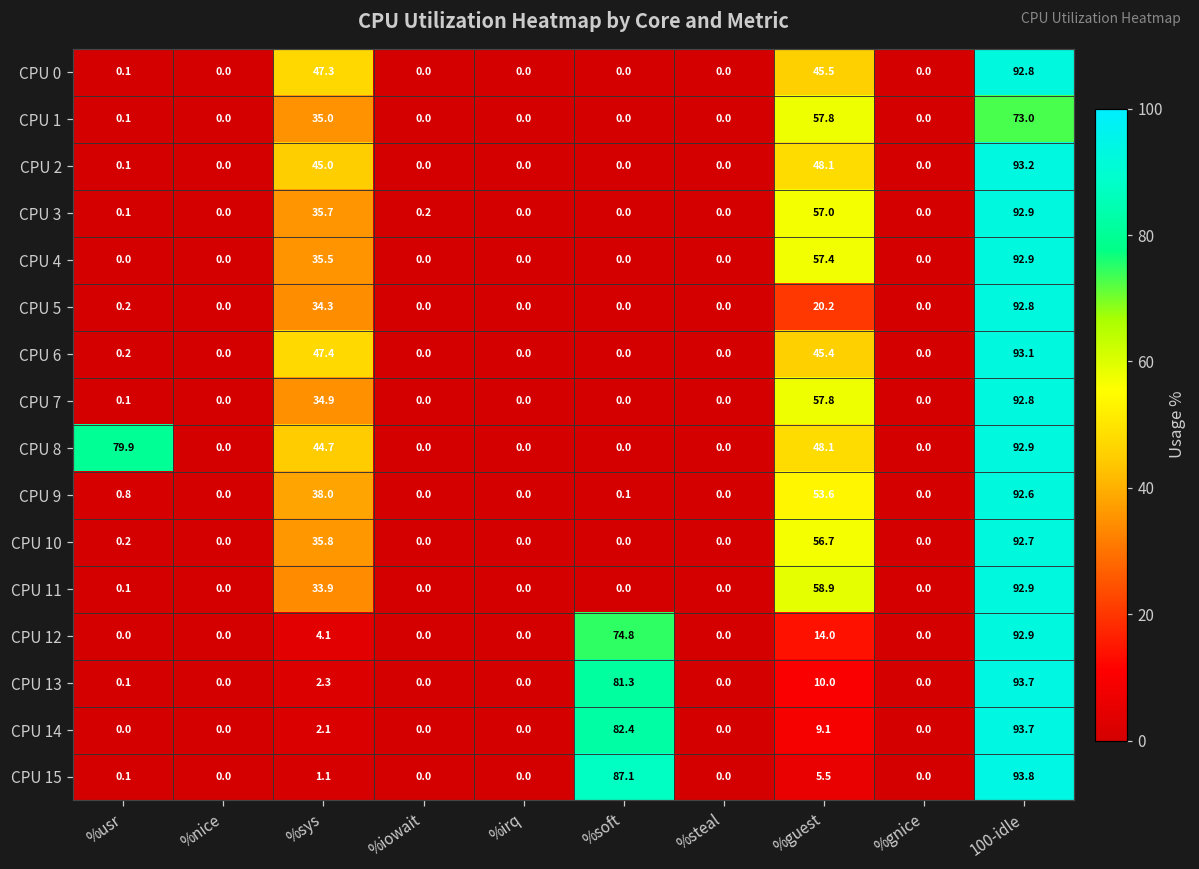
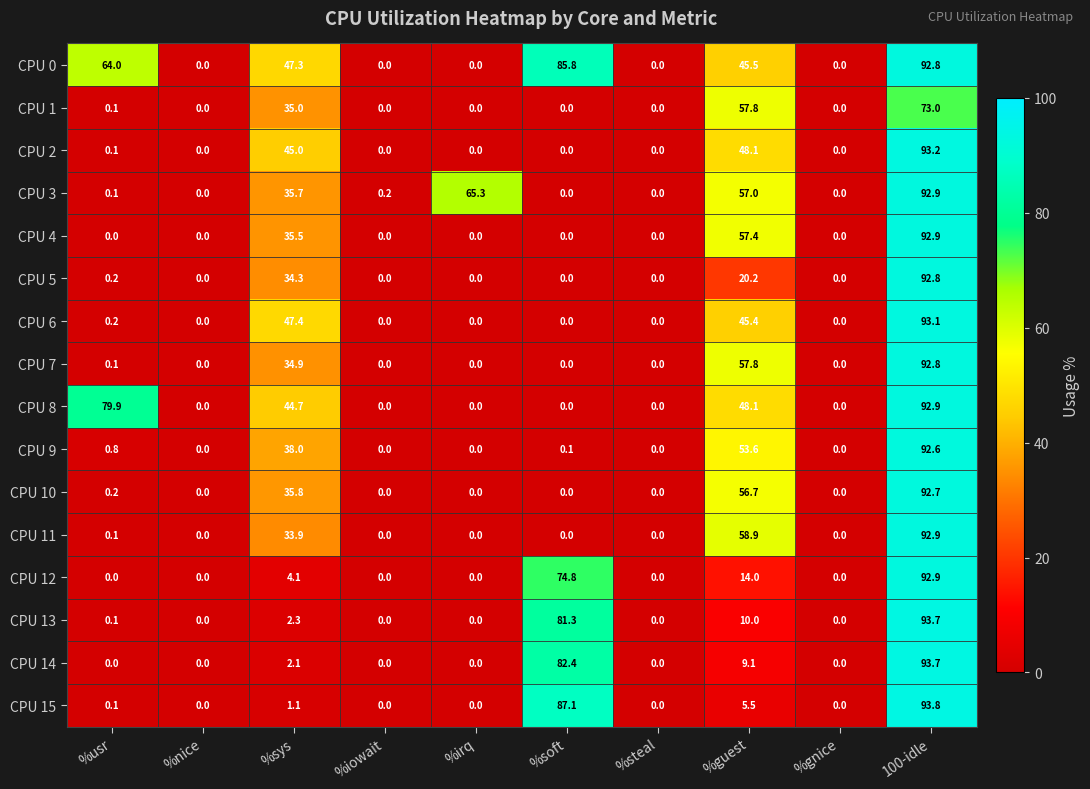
CPU 0, %usr: 0.1 -> 64.0
CPU 0, %soft: 0.0 -> 85.8
CPU 3, %irq: 0.0 -> 65.3
